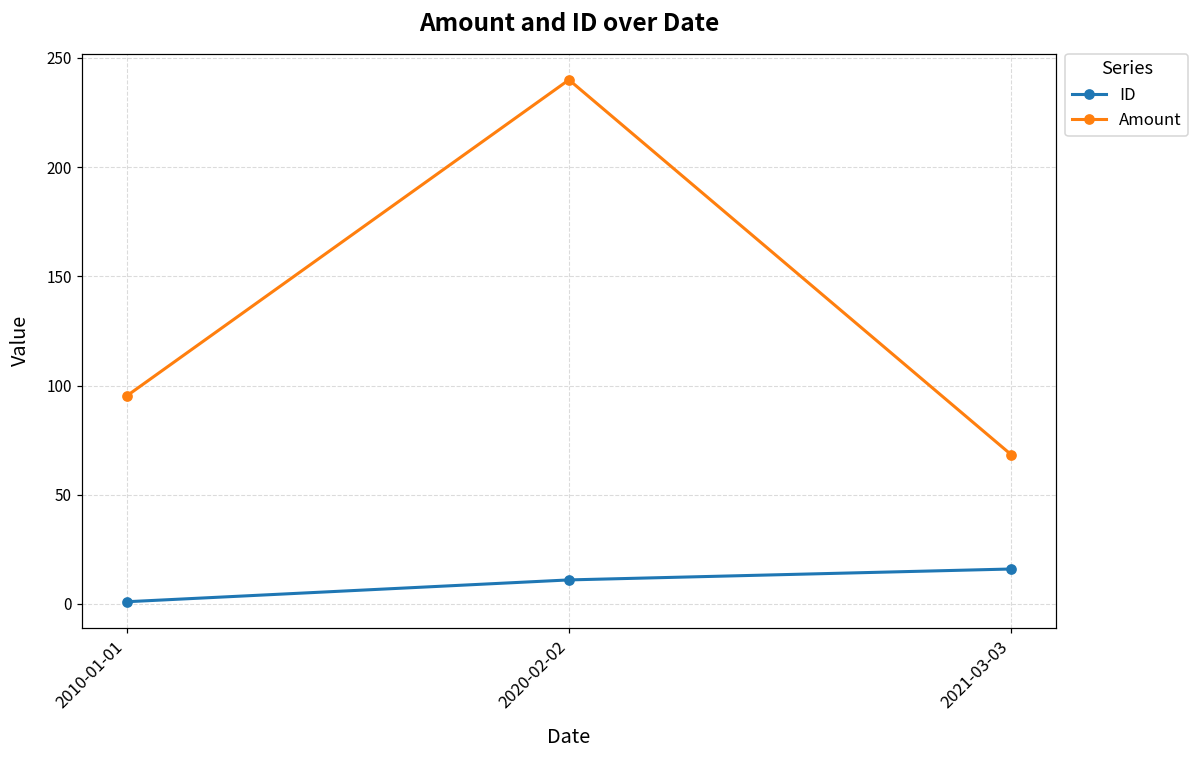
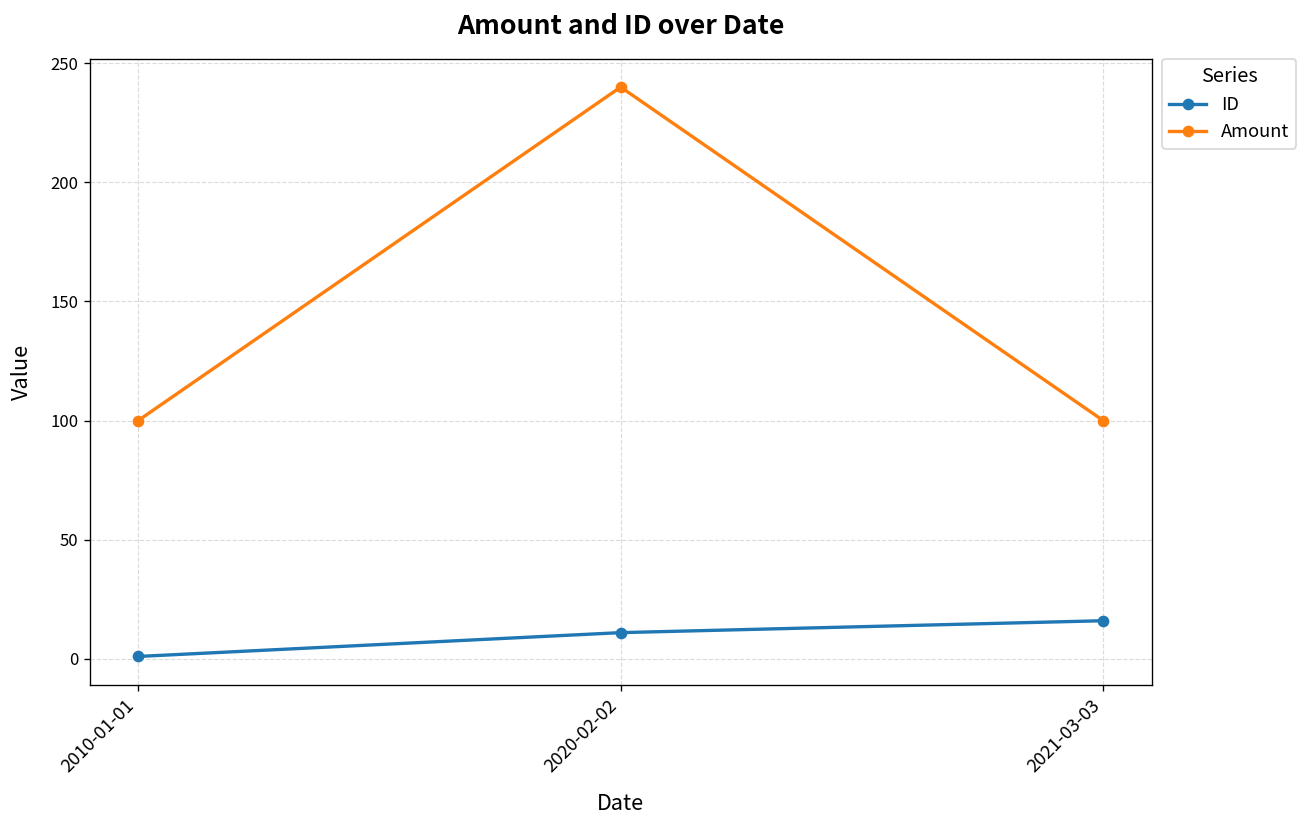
Amount, 2010-01-01: 95 -> 100
Amount, 2021-03-03: 68 -> 100
